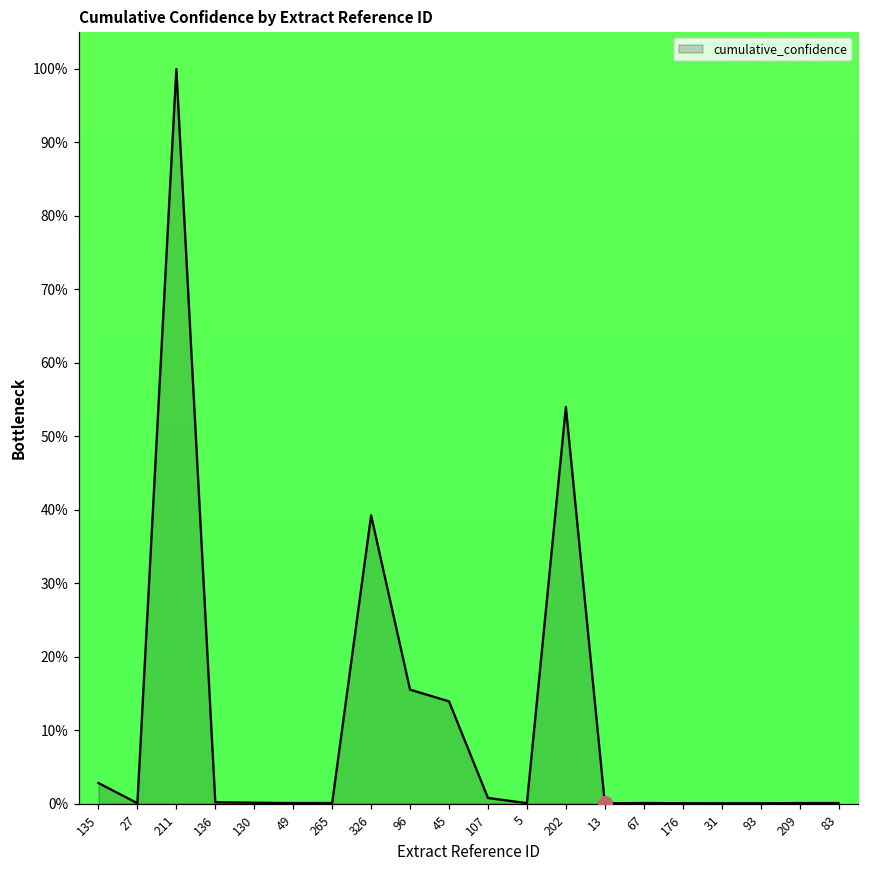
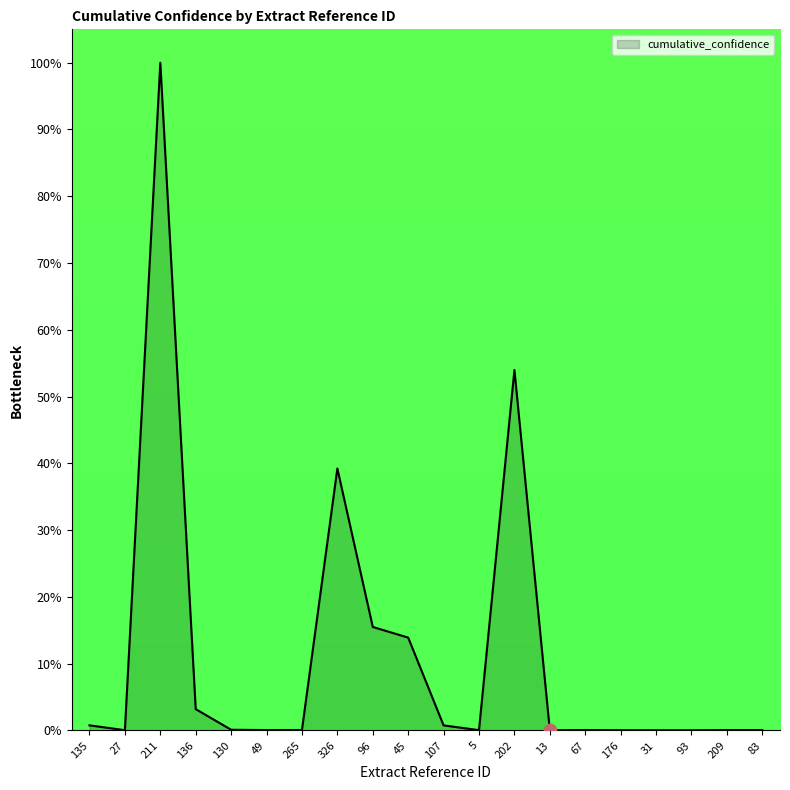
cumulative_confidence, 135: 3% -> 1%
cumulative_confidence, 136: 0% -> 3%
